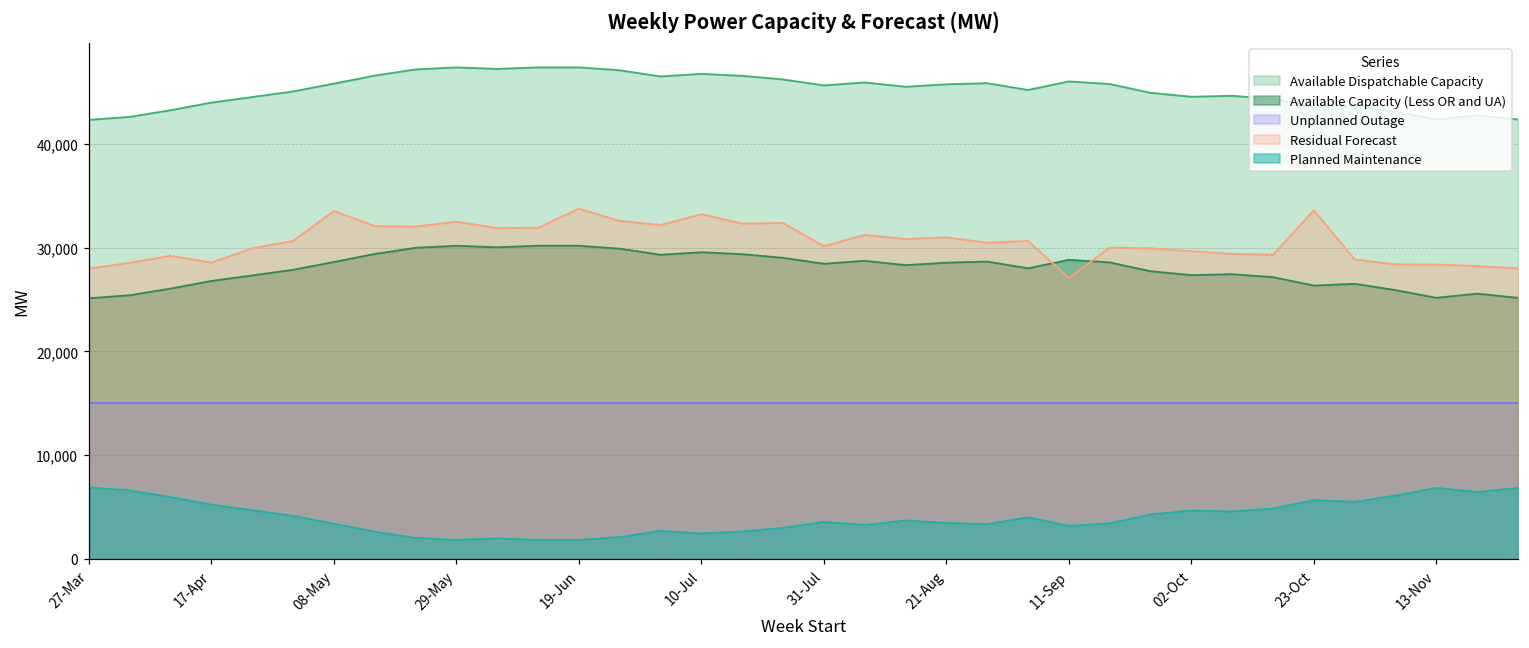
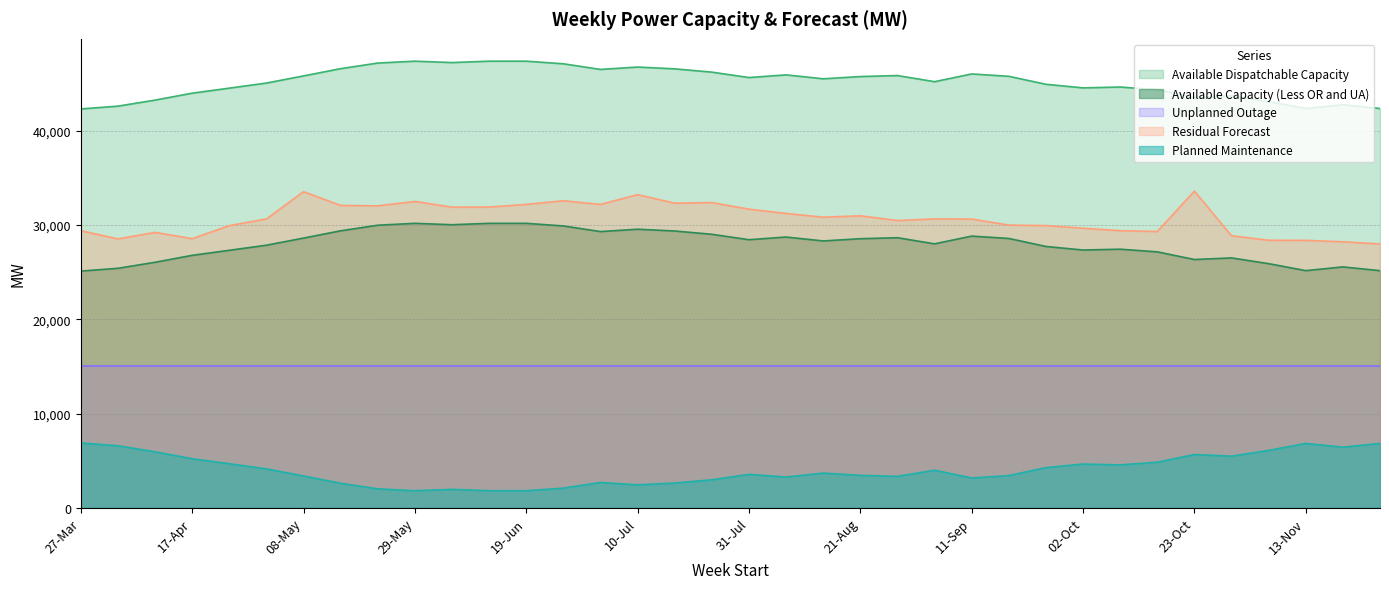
Residual Forecast, 27-Mar: 28,000 -> 29,000
Residual Forecast, 19-Jun: 34,000 -> 32,000
Residual Forecast, 31-Jul: 30,000 -> 32,000
Residual Forecast, 11-Sep: 27,000 -> 31,000
